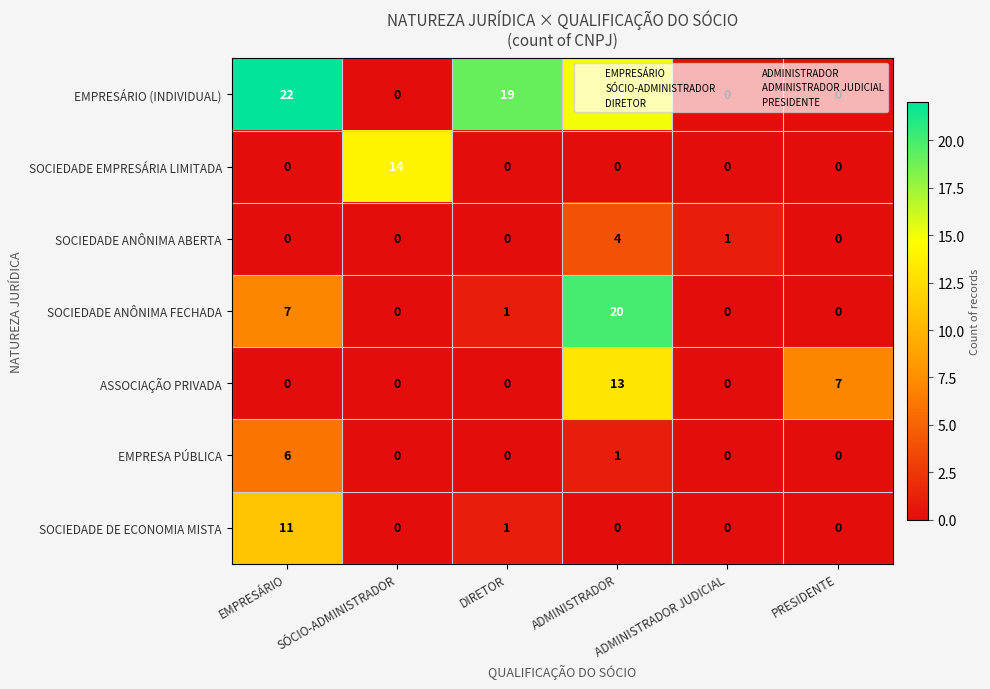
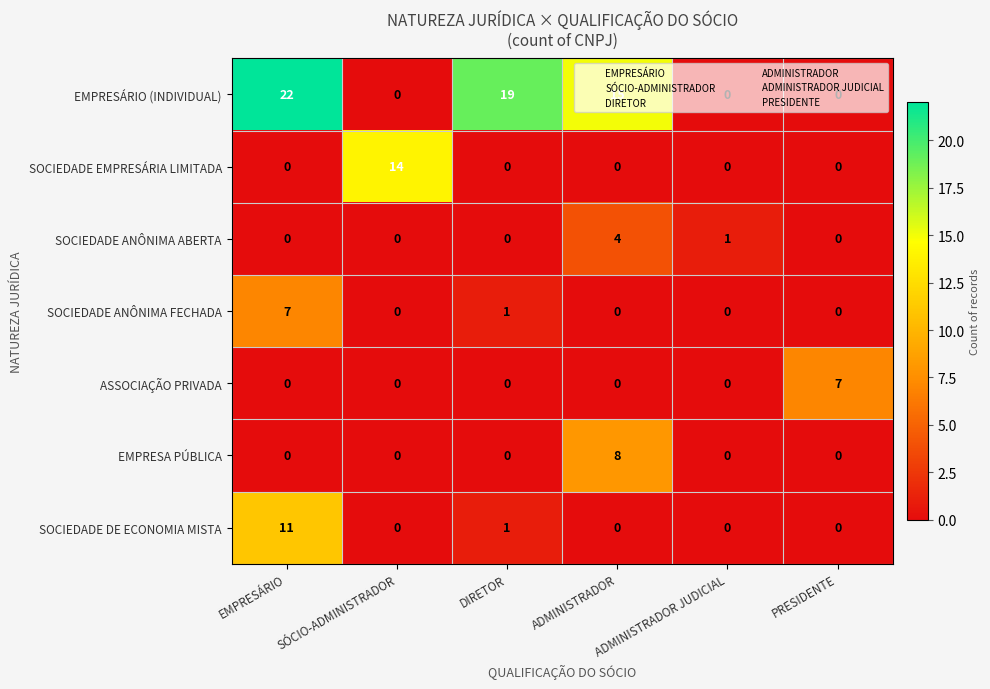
SOCIEDADE ANÔNIMA FECHADA, ADMINISTRADOR: 20 -> 0
ASSOCIAÇÃO PRIVADA, ADMINISTRADOR: 13 -> 0
EMPRESA PÚBLICA, EMPRESÁRIO: 6 -> 0
EMPRESA PÚBLICA, ADMINISTRADOR: 1 -> 8
